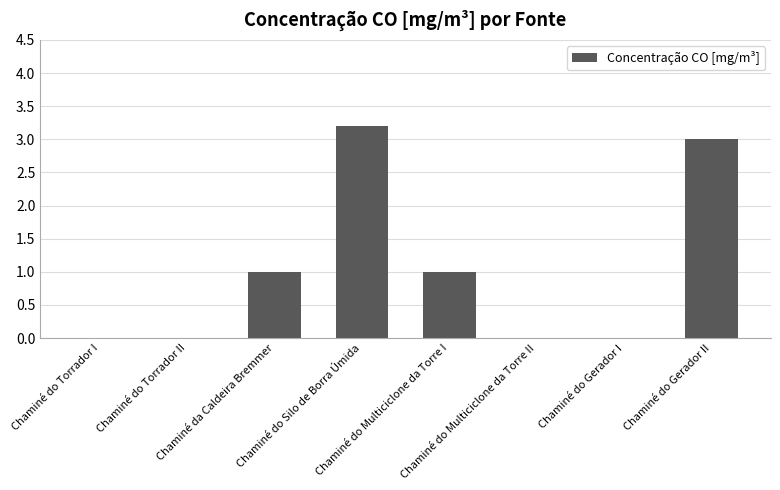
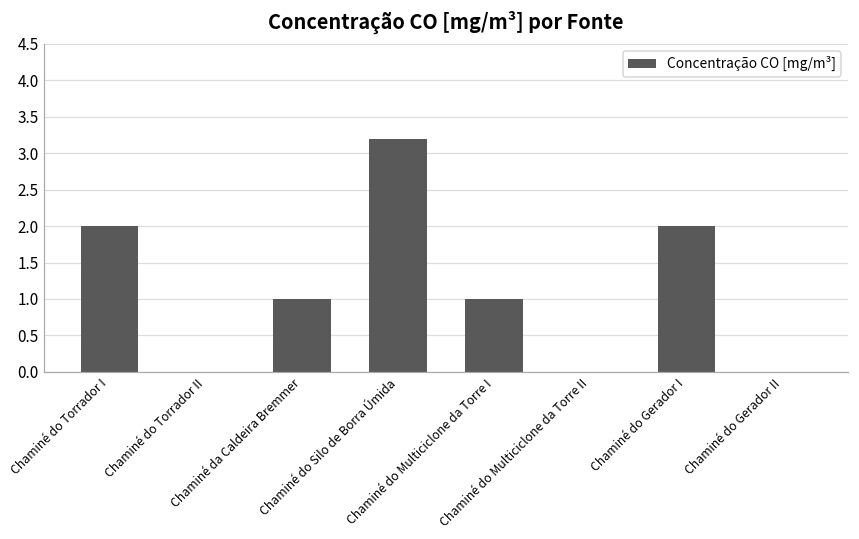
Chaminé do Torrador I: 0 -> 2
Chaminé do Gerador I: 0 -> 2
Chaminé do Gerador II: 3 -> 0
